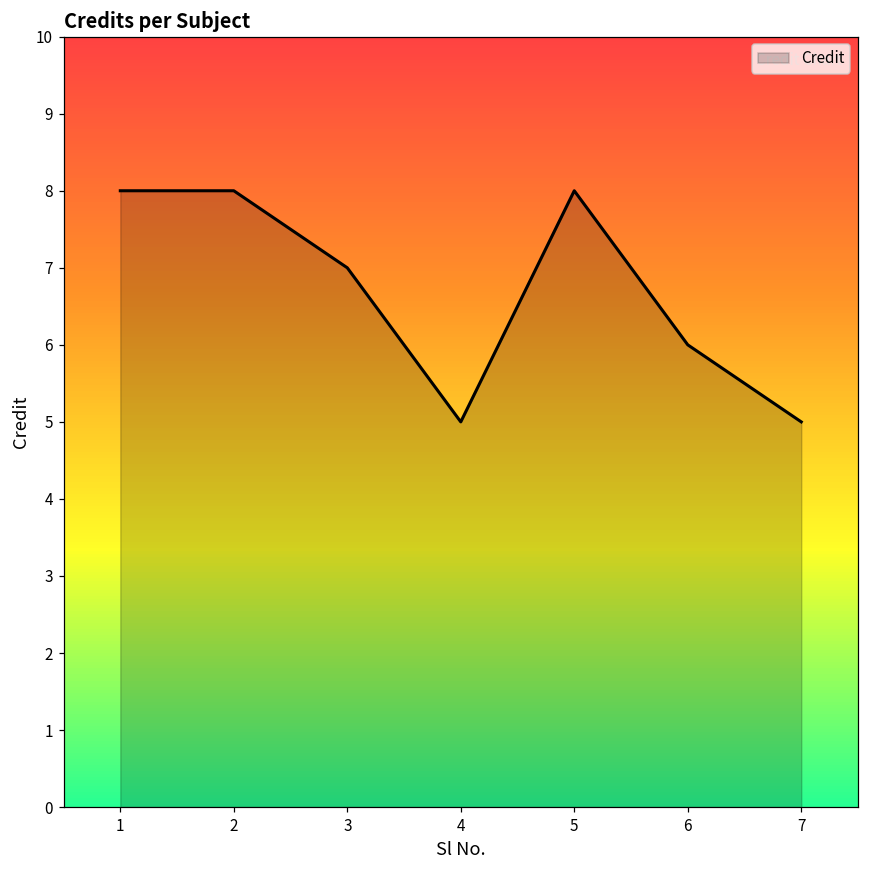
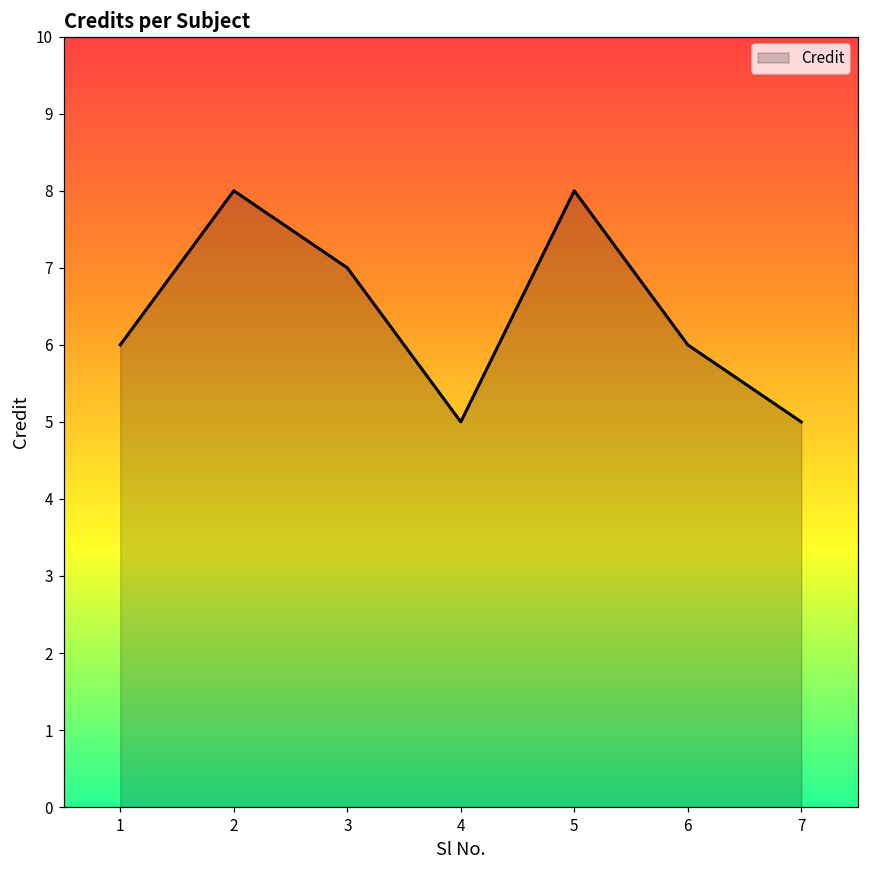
1: 8 -> 6
